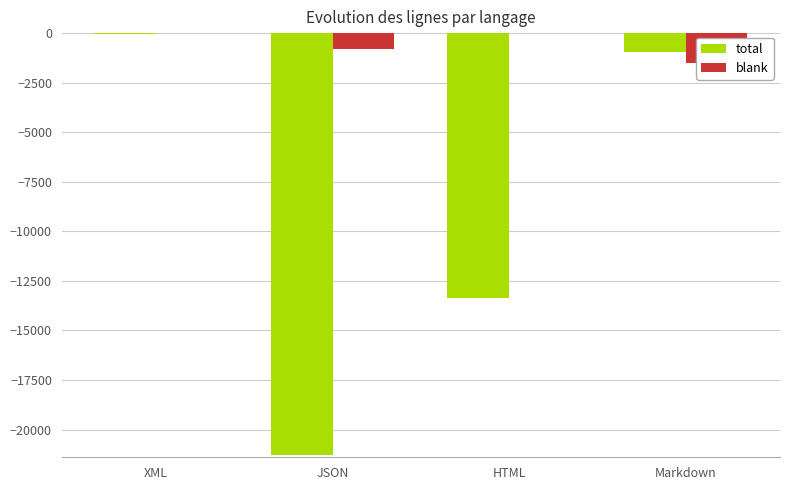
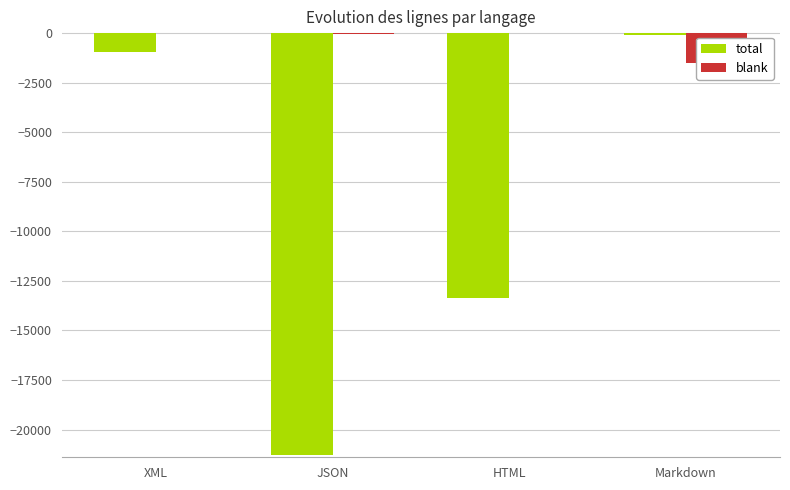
total, XML: 0 -> -900
blank, JSON: -800 -> 0
total, Markdown: -1000 -> -100
